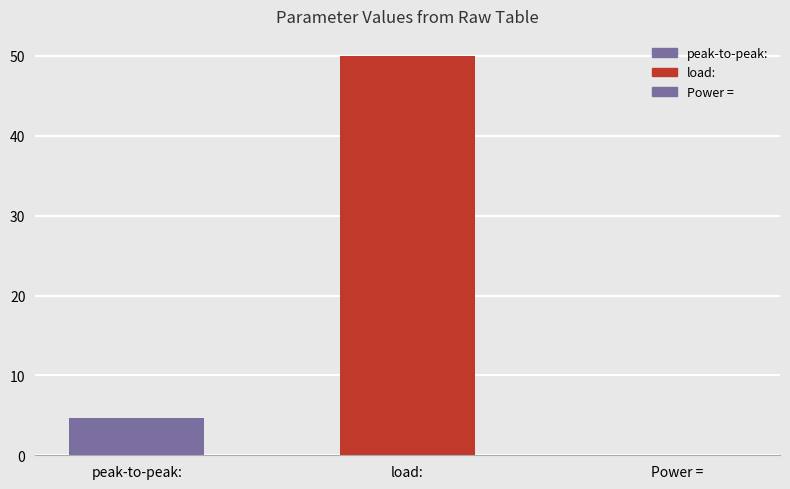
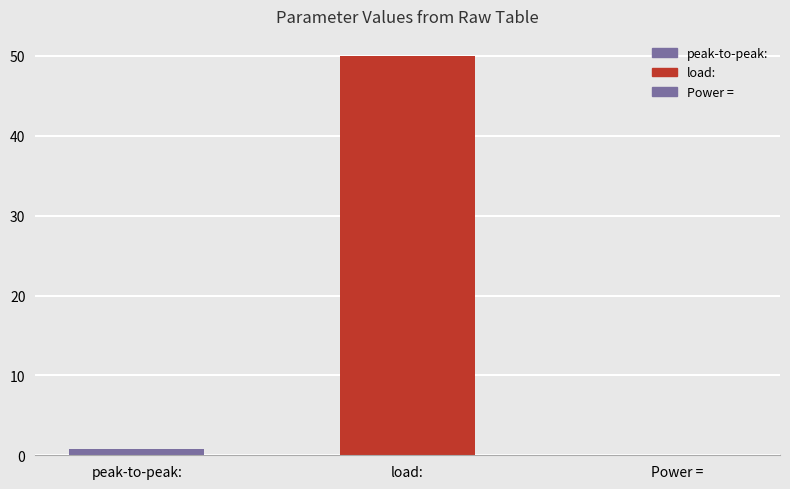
peak-to-peak:: 5 -> 1
